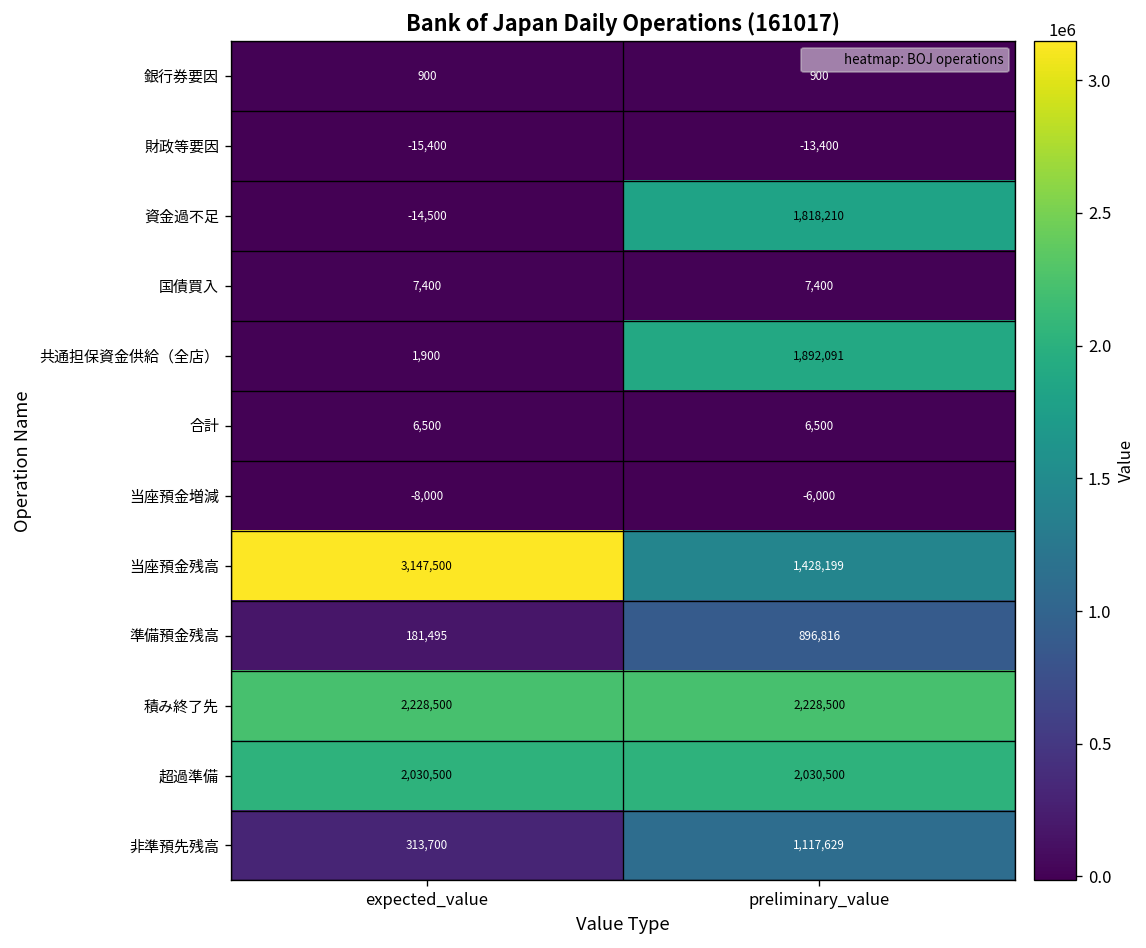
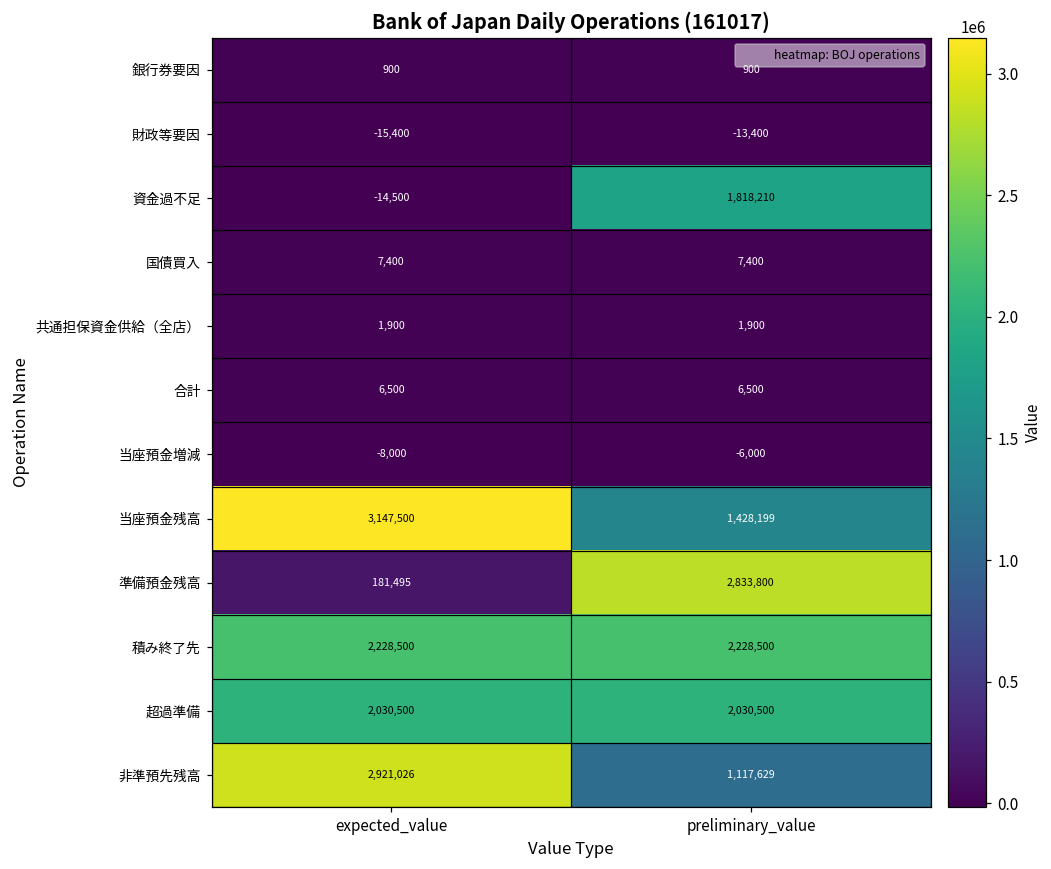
共通担保資金供給（全店）, preliminary_value: 1,892,091 -> 1,900
準備預金残高, preliminary_value: 896,816 -> 2,833,800
非準預先残高, expected_value: 313,700 -> 2,921,026
